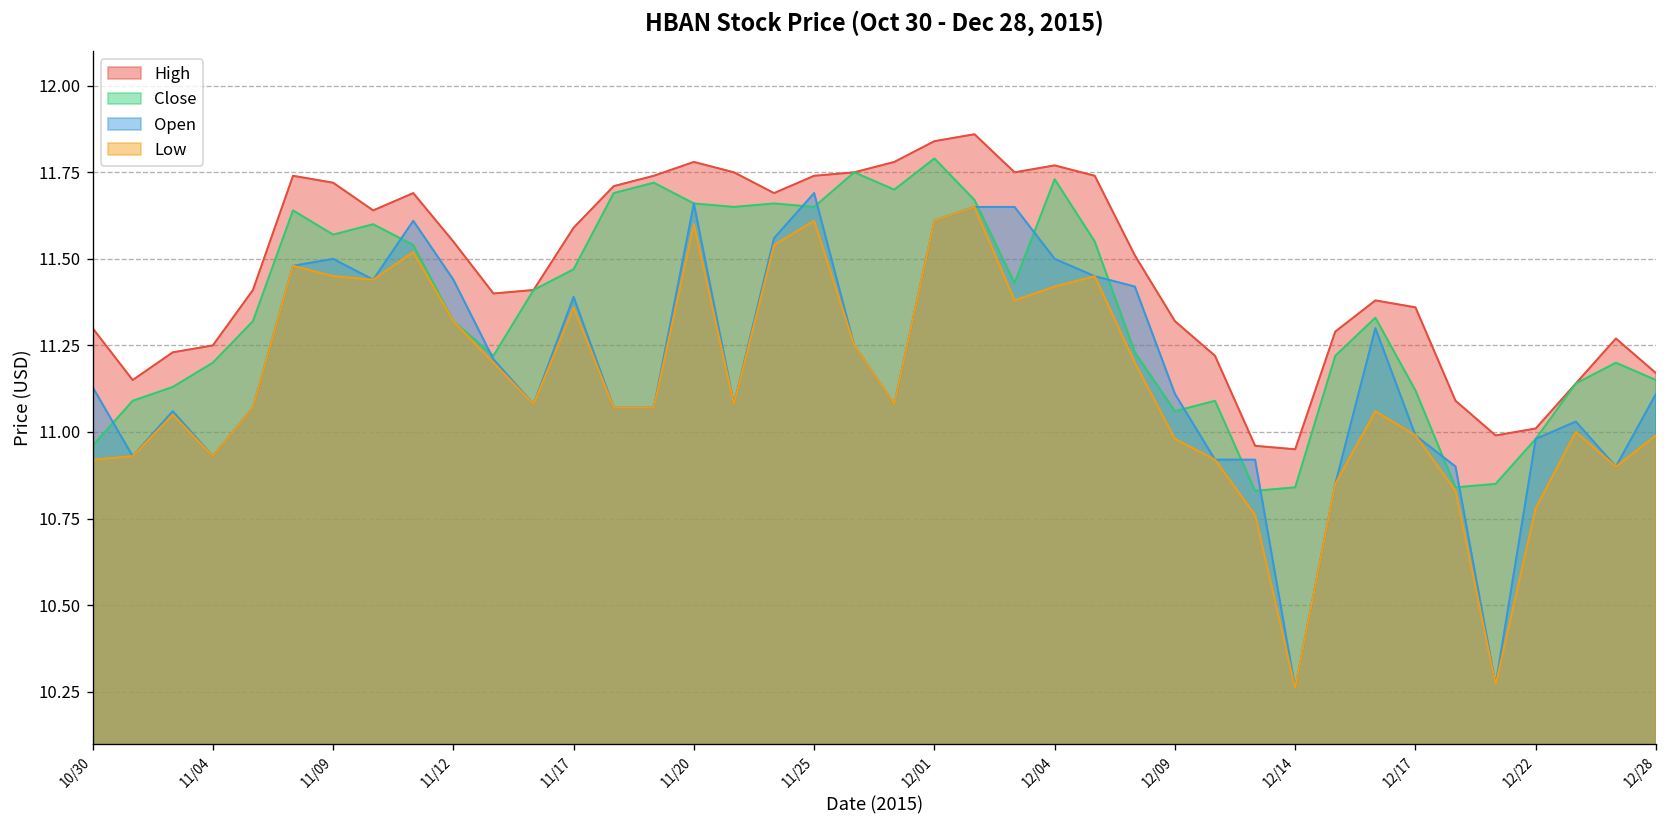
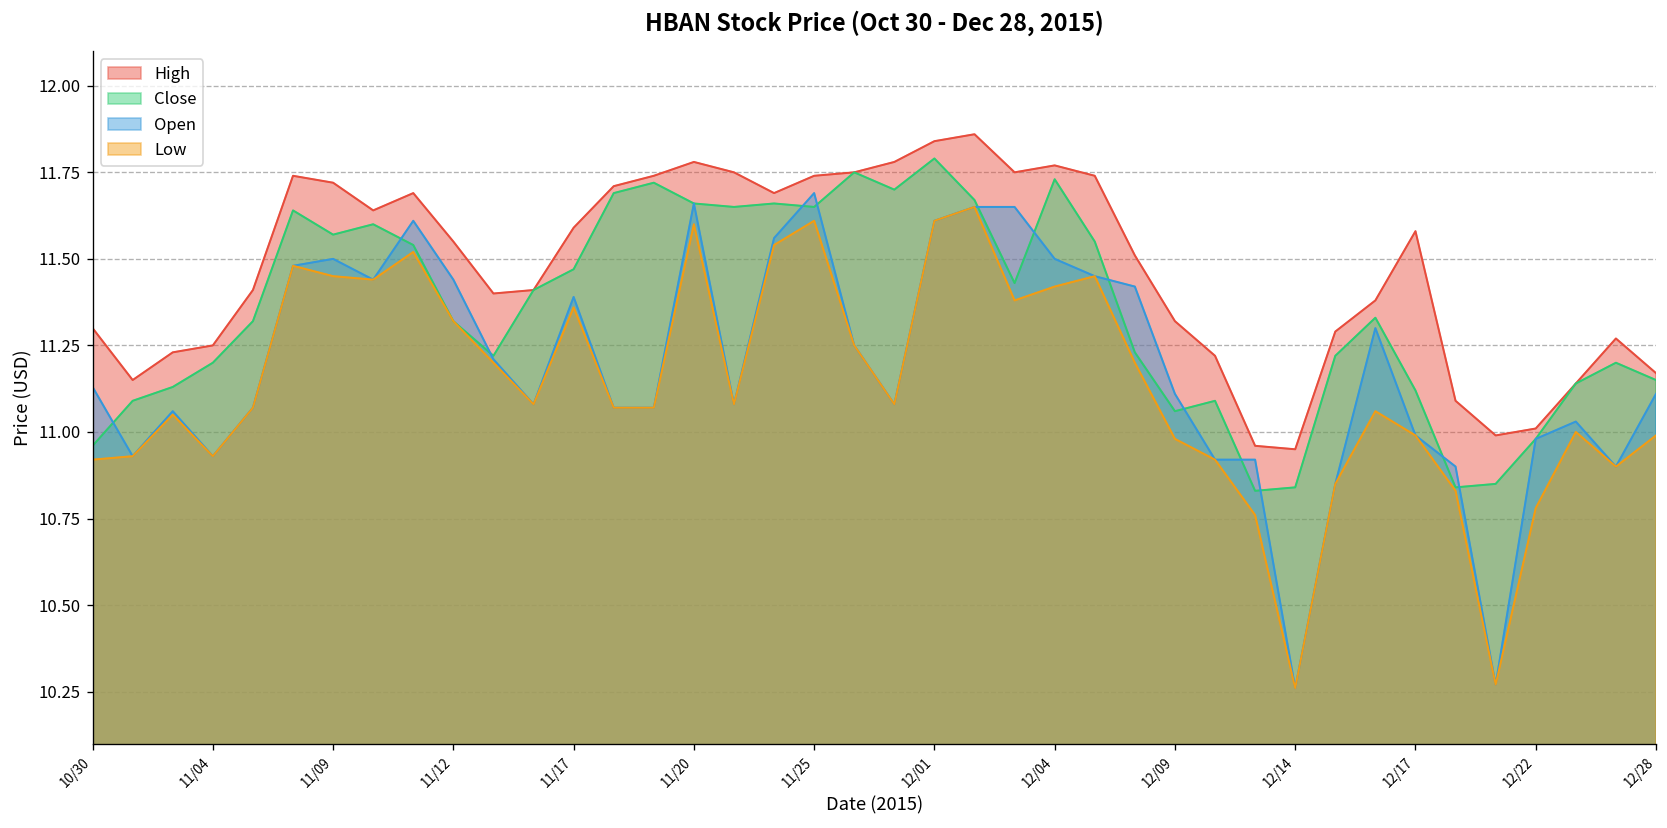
High, 12/17: 11.36 -> 11.58
